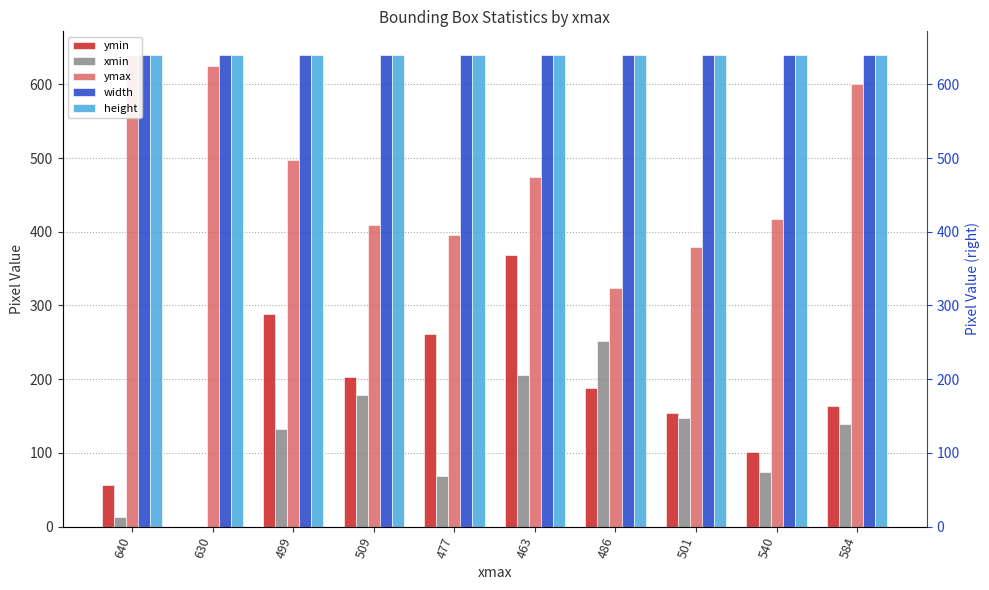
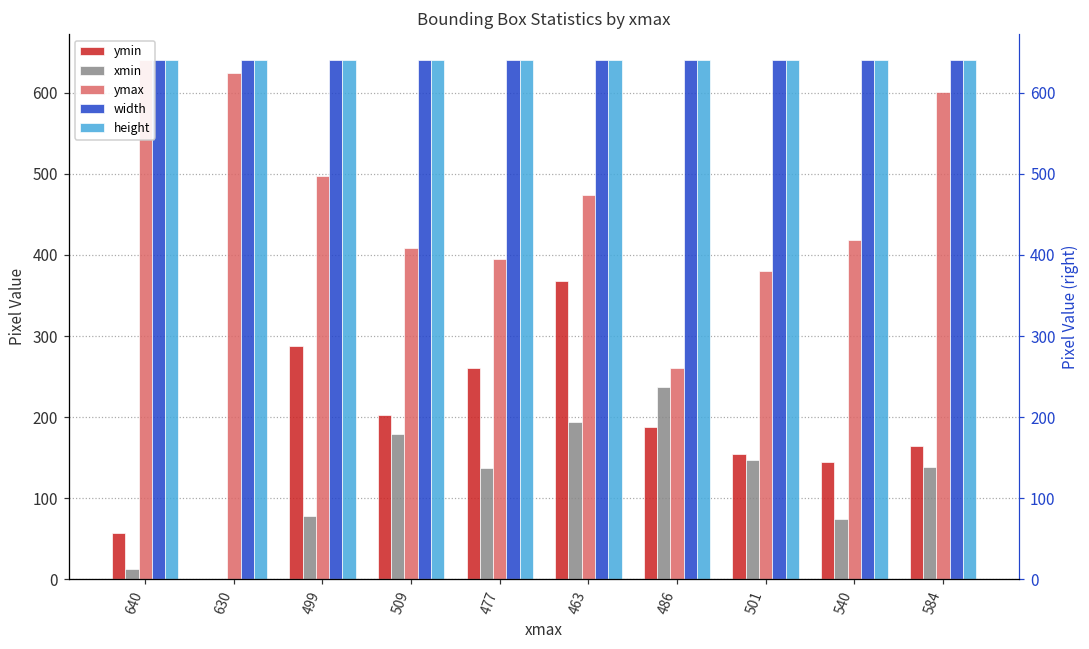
xmin, 499: 130 -> 80
xmin, 477: 70 -> 140
xmin, 463: 210 -> 190
xmin, 486: 250 -> 240
ymax, 486: 320 -> 260
ymin, 540: 100 -> 140
